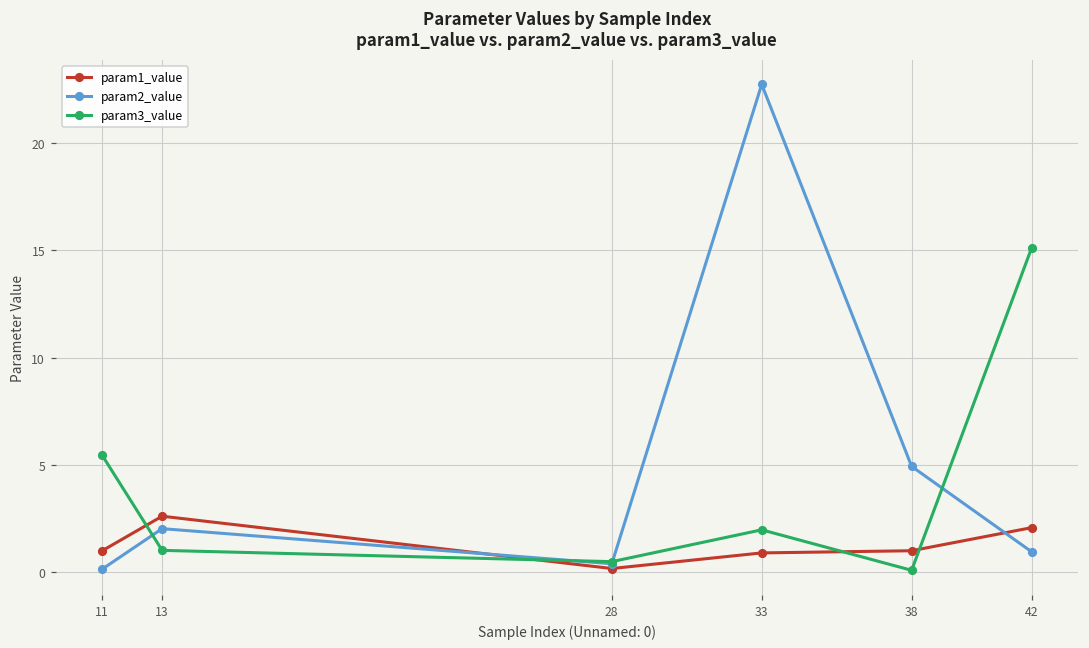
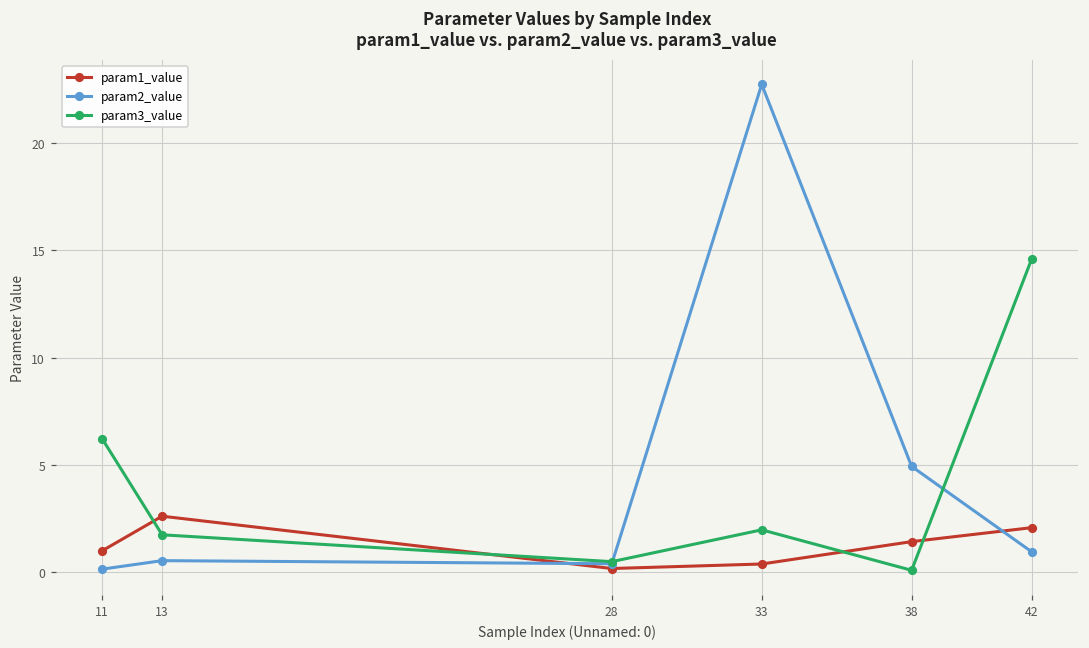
param3_value, 11: 5.5 -> 6.2
param2_value, 13: 2.0 -> 0.5
param3_value, 13: 1.0 -> 1.8
param1_value, 33: 0.9 -> 0.4
param1_value, 38: 1.0 -> 1.4
param3_value, 42: 15.1 -> 14.6
